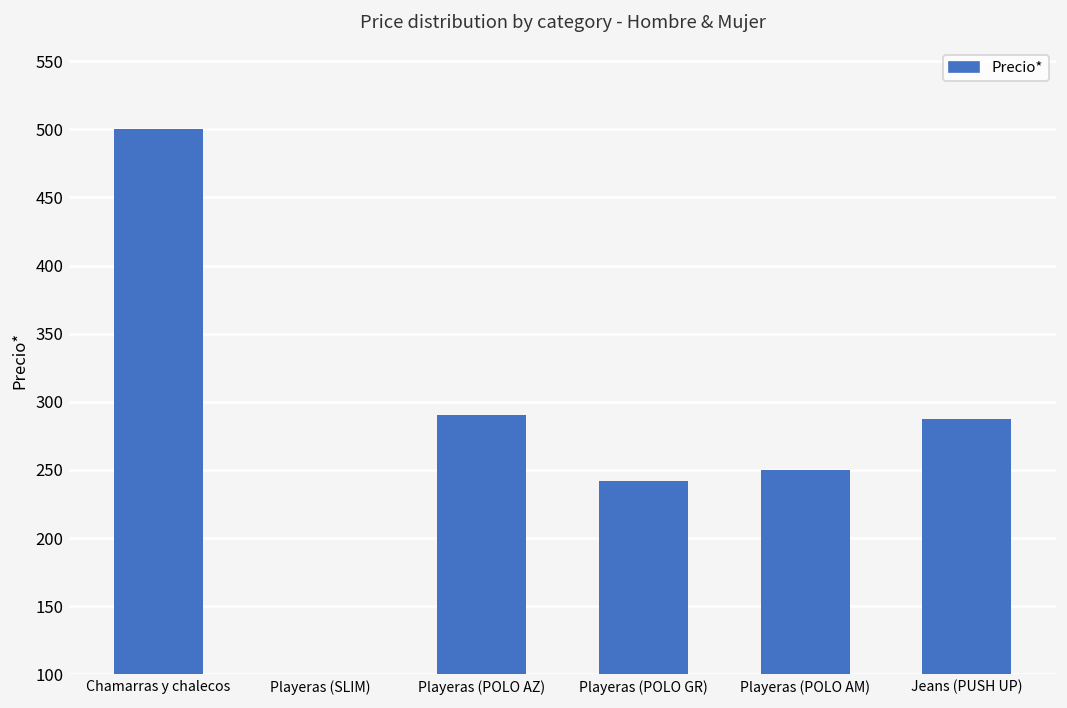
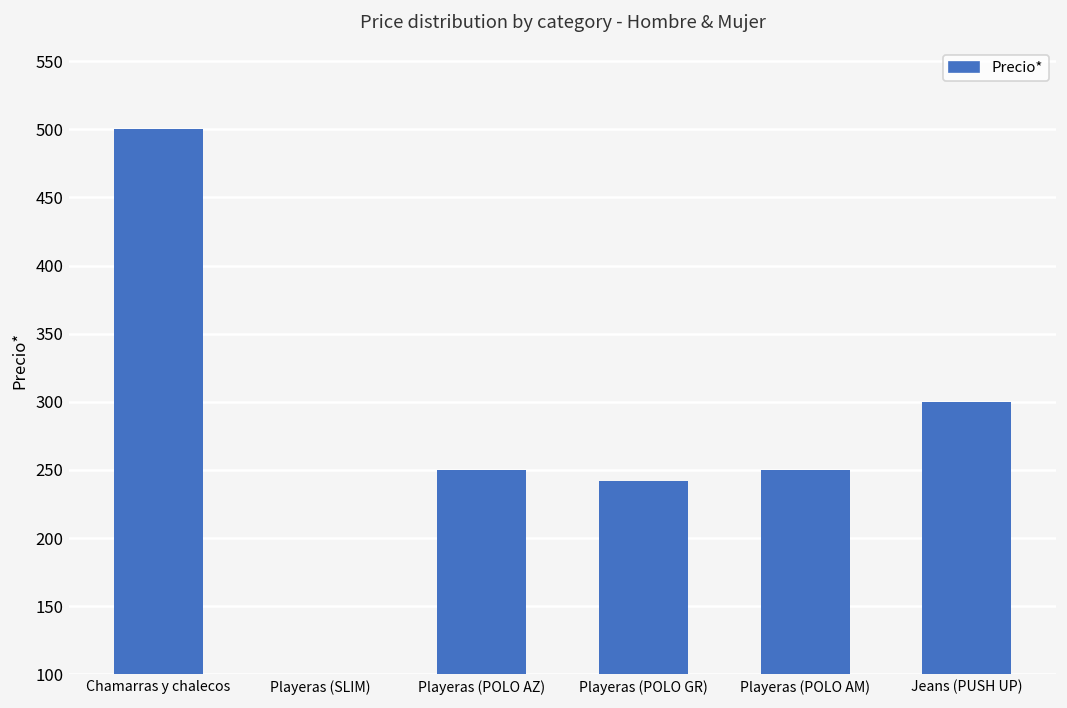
Playeras (POLO AZ): 291 -> 250
Jeans (PUSH UP): 288 -> 300
